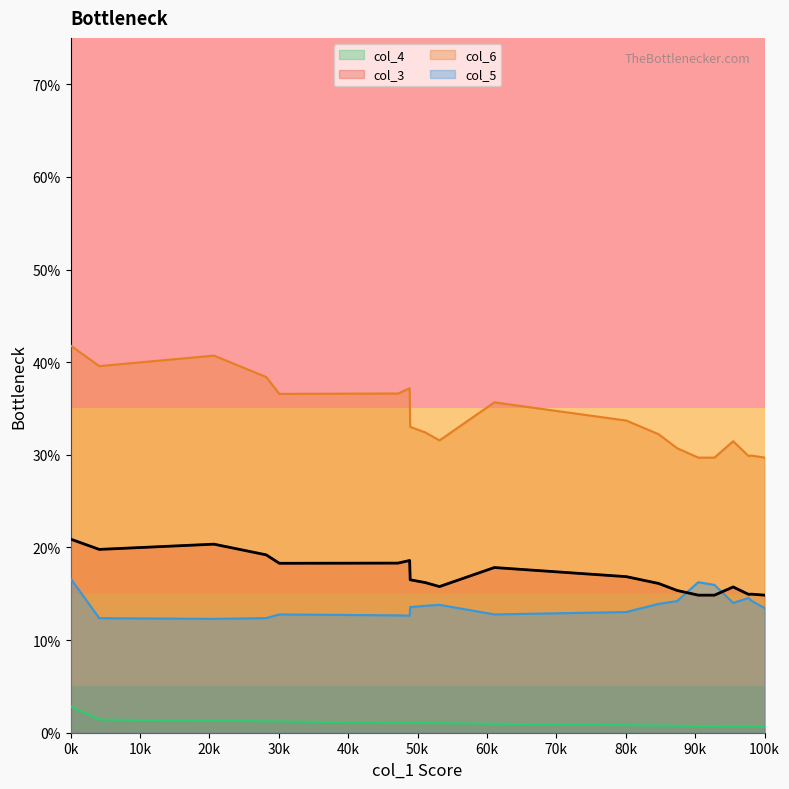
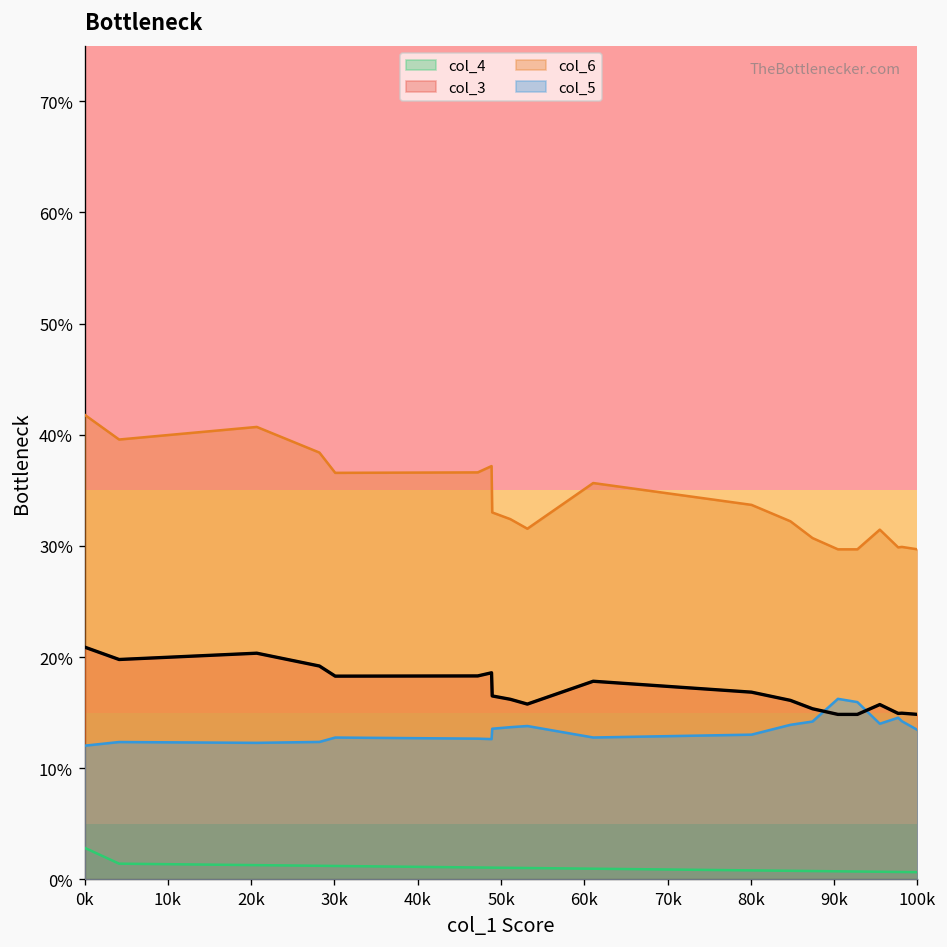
col_5, 0k: 17% -> 12%
